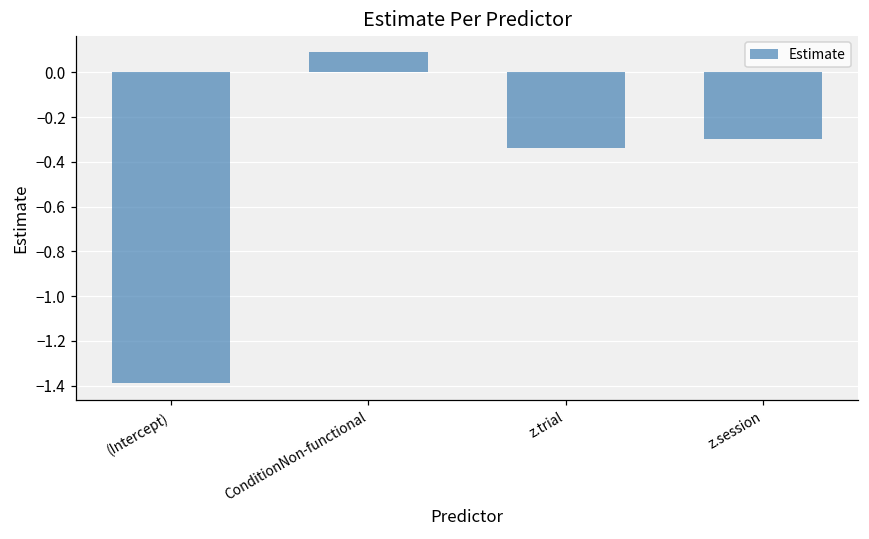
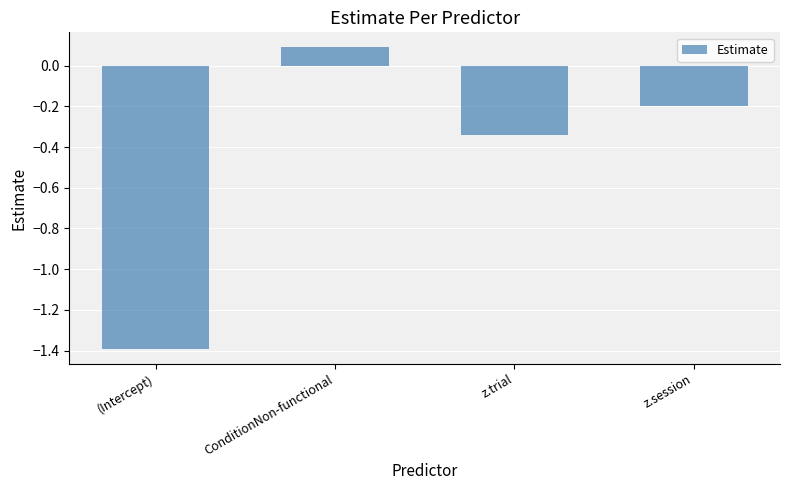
z.session: -0.3 -> -0.2
